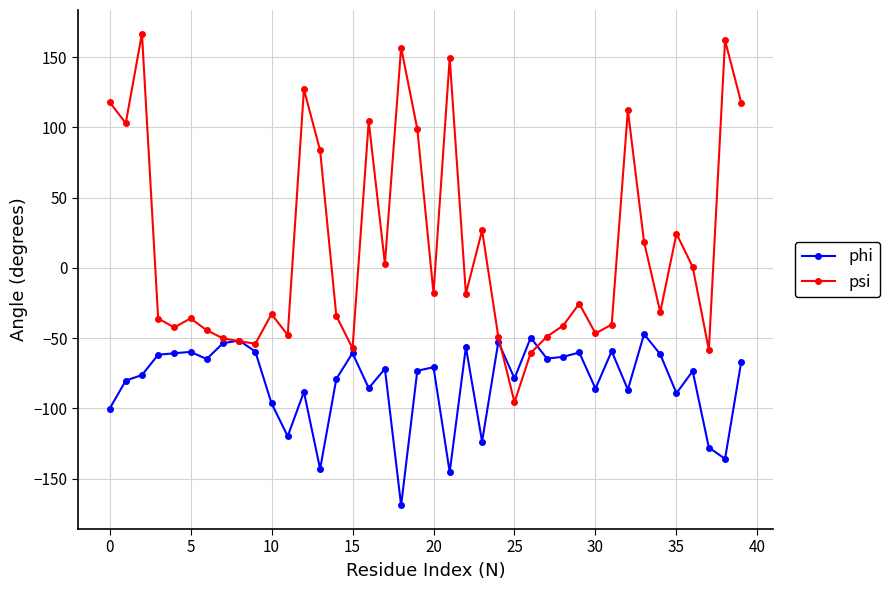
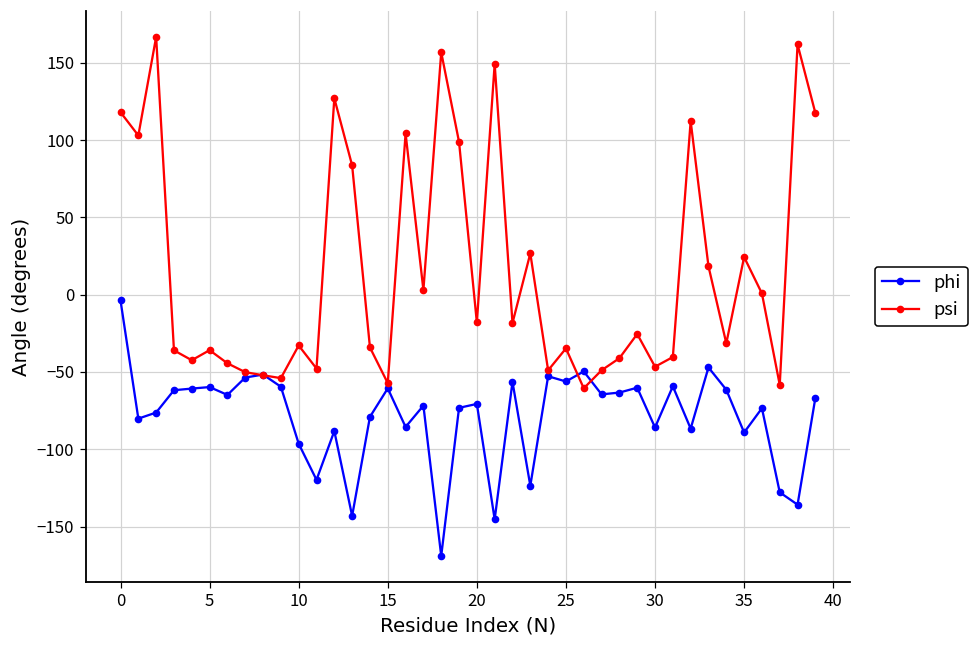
phi, 0: -100 -> -4
phi, 25: -79 -> -56
psi, 25: -96 -> -35
